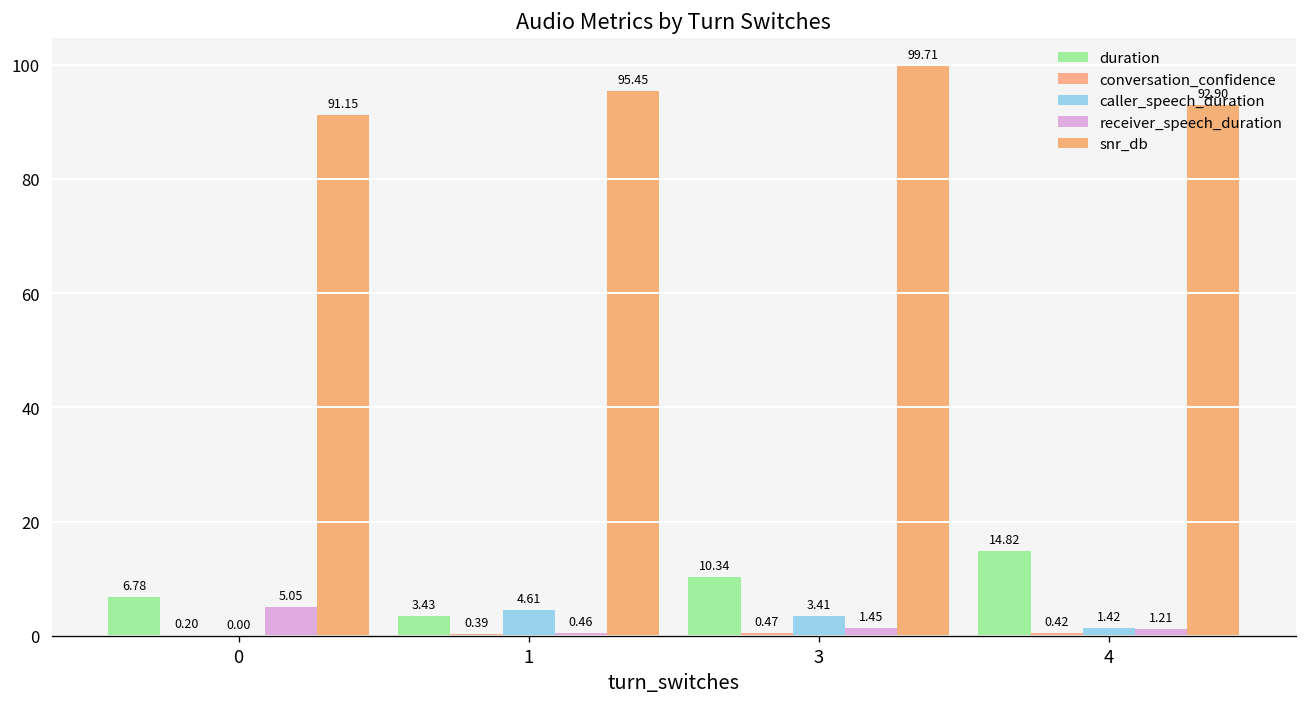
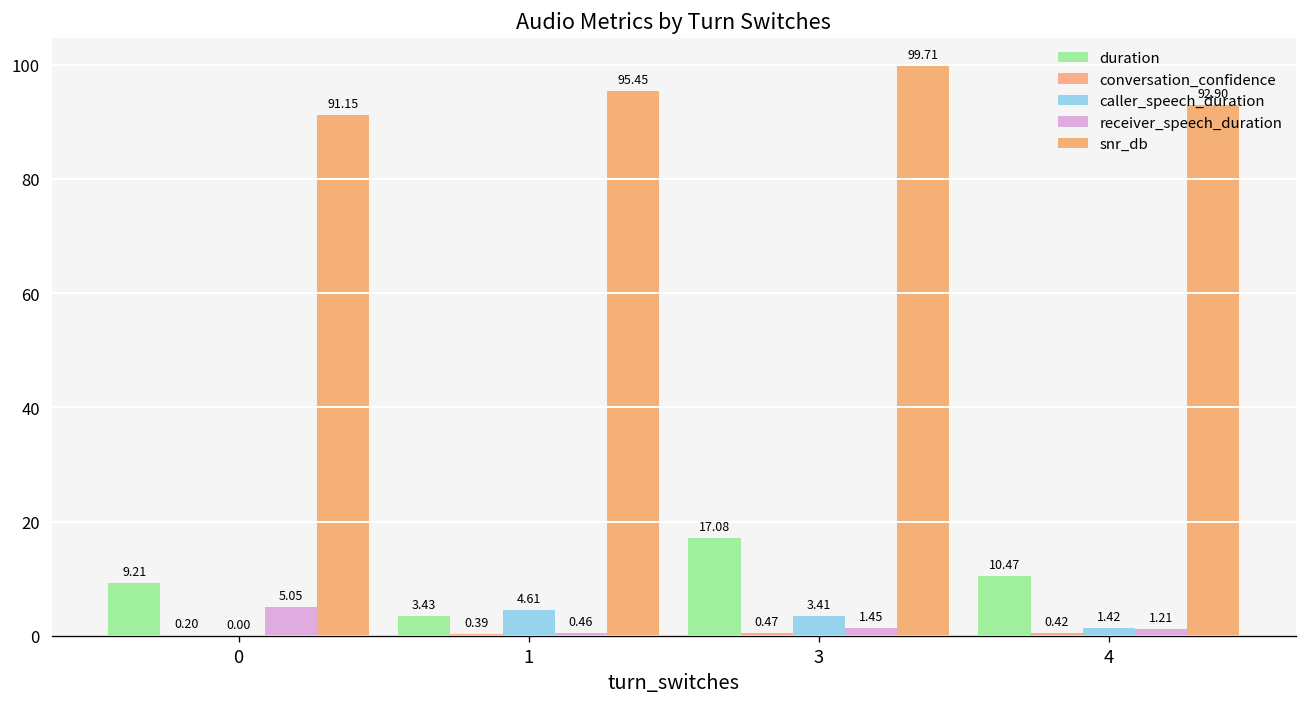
duration, 0: 6.78 -> 9.21
duration, 3: 10.34 -> 17.08
duration, 4: 14.82 -> 10.47
